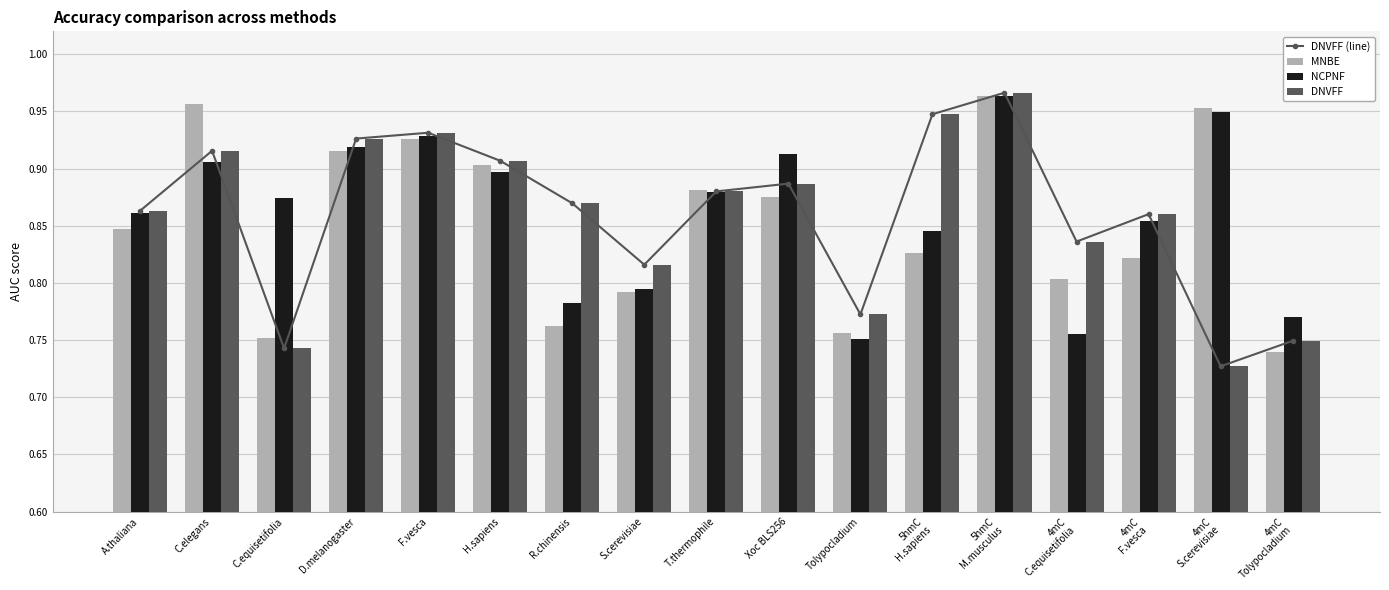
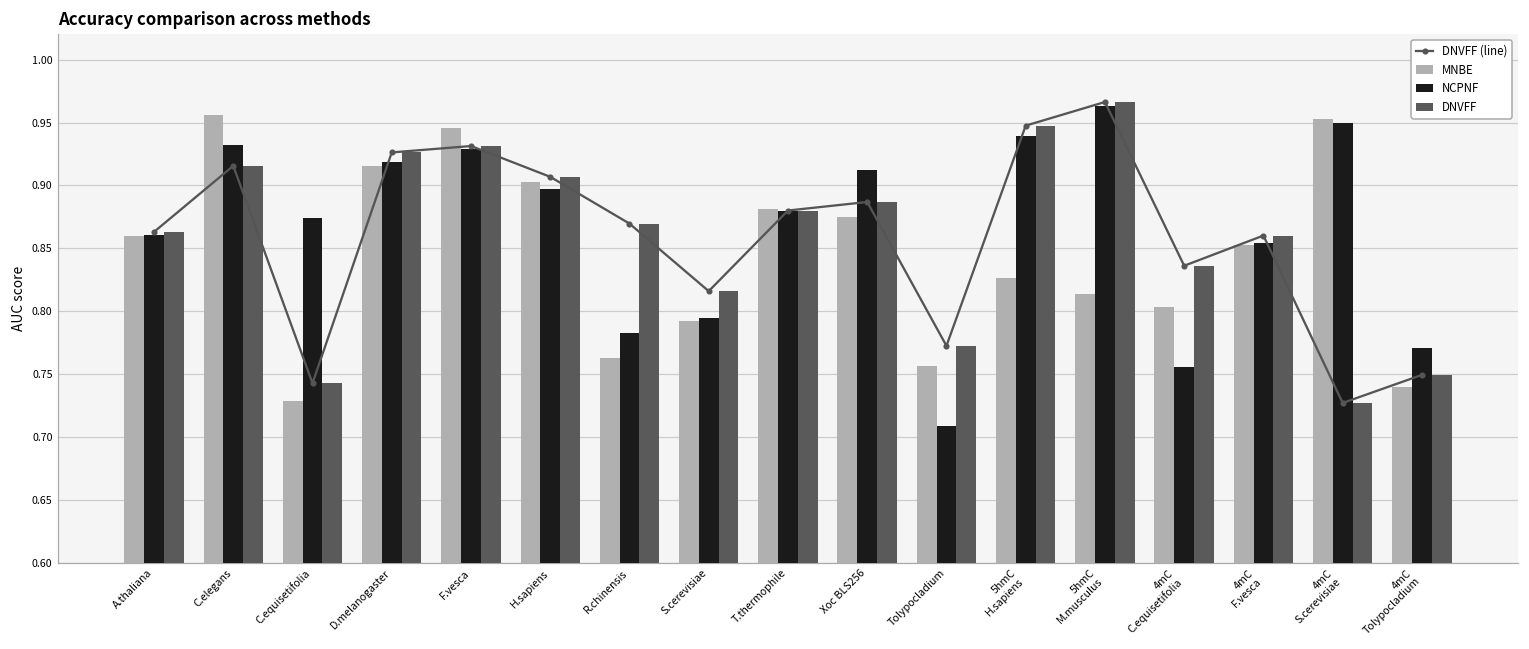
MNBE, A.thaliana: 0.848 -> 0.860
NCPNF, C.elegans: 0.906 -> 0.932
MNBE, C.equisetifolia: 0.752 -> 0.729
MNBE, F.vesca: 0.926 -> 0.945
NCPNF, Tolypocladium: 0.751 -> 0.709
NCPNF, 5hmC H.sapiens: 0.846 -> 0.939
MNBE, 5hmC M.musculus: 0.963 -> 0.814
MNBE, 4mC F.vesca: 0.822 -> 0.853
